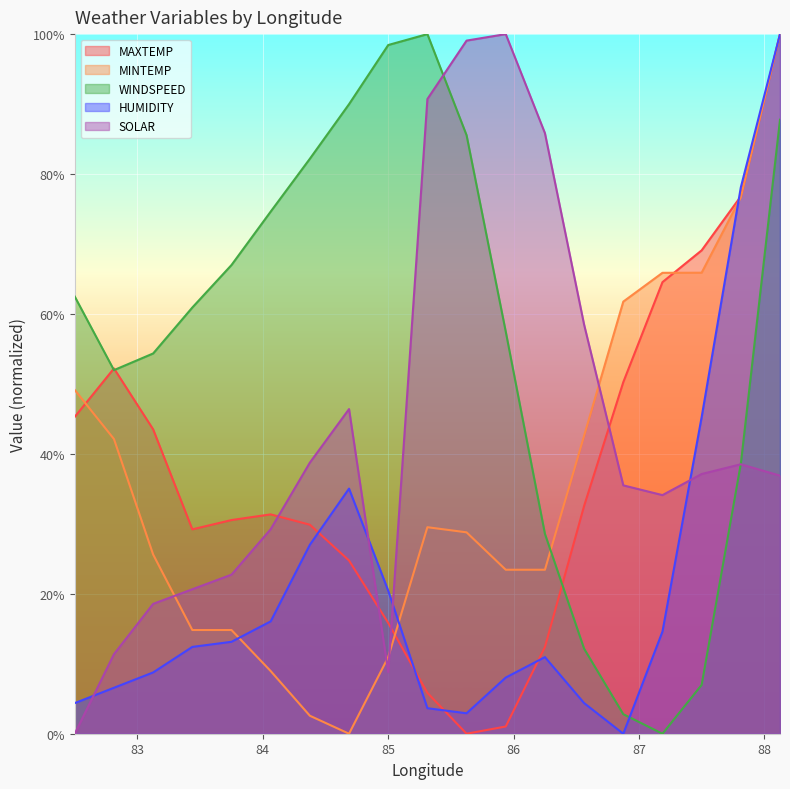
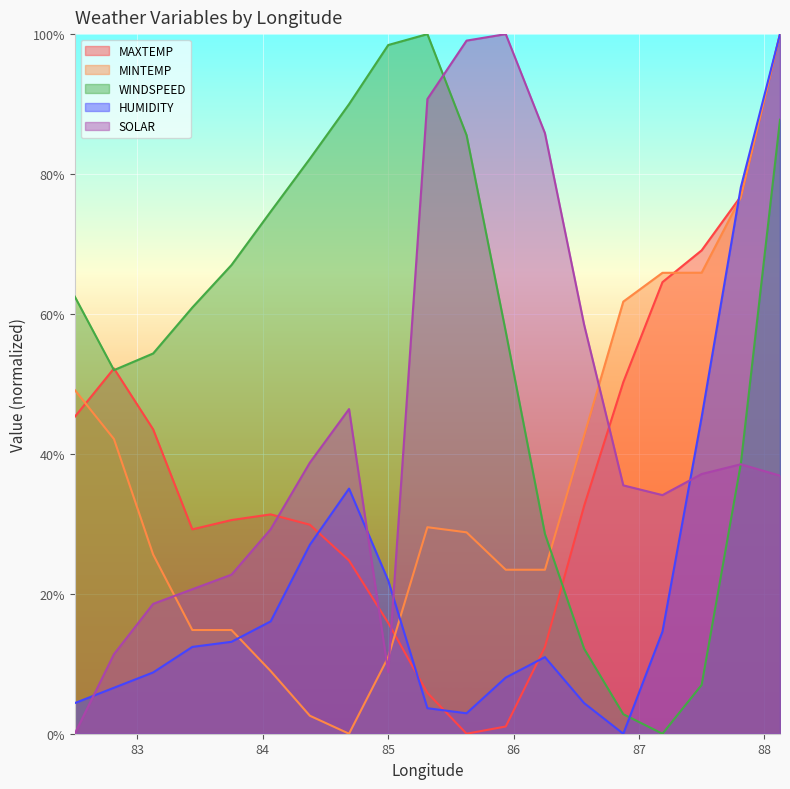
HUMIDITY, 85: 20% -> 22%
